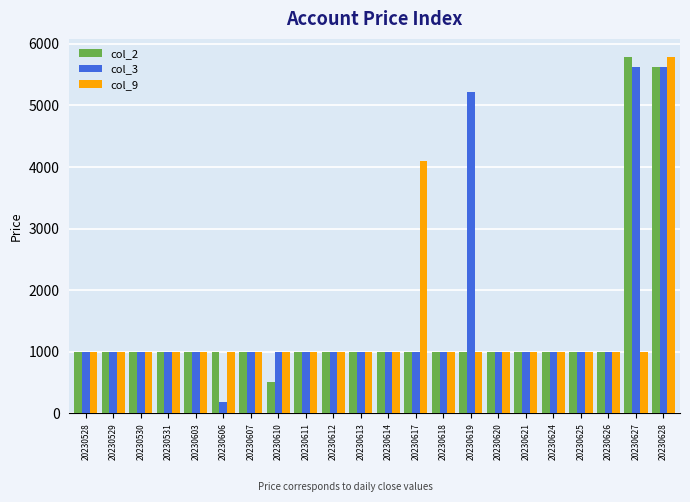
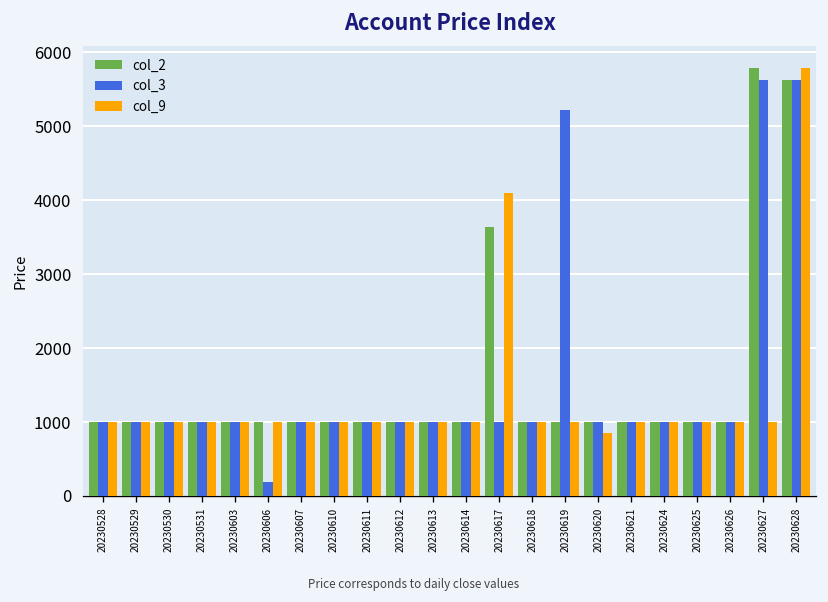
col_2, 20230610: 500 -> 1000
col_2, 20230617: 1000 -> 3600
col_9, 20230620: 1000 -> 800
